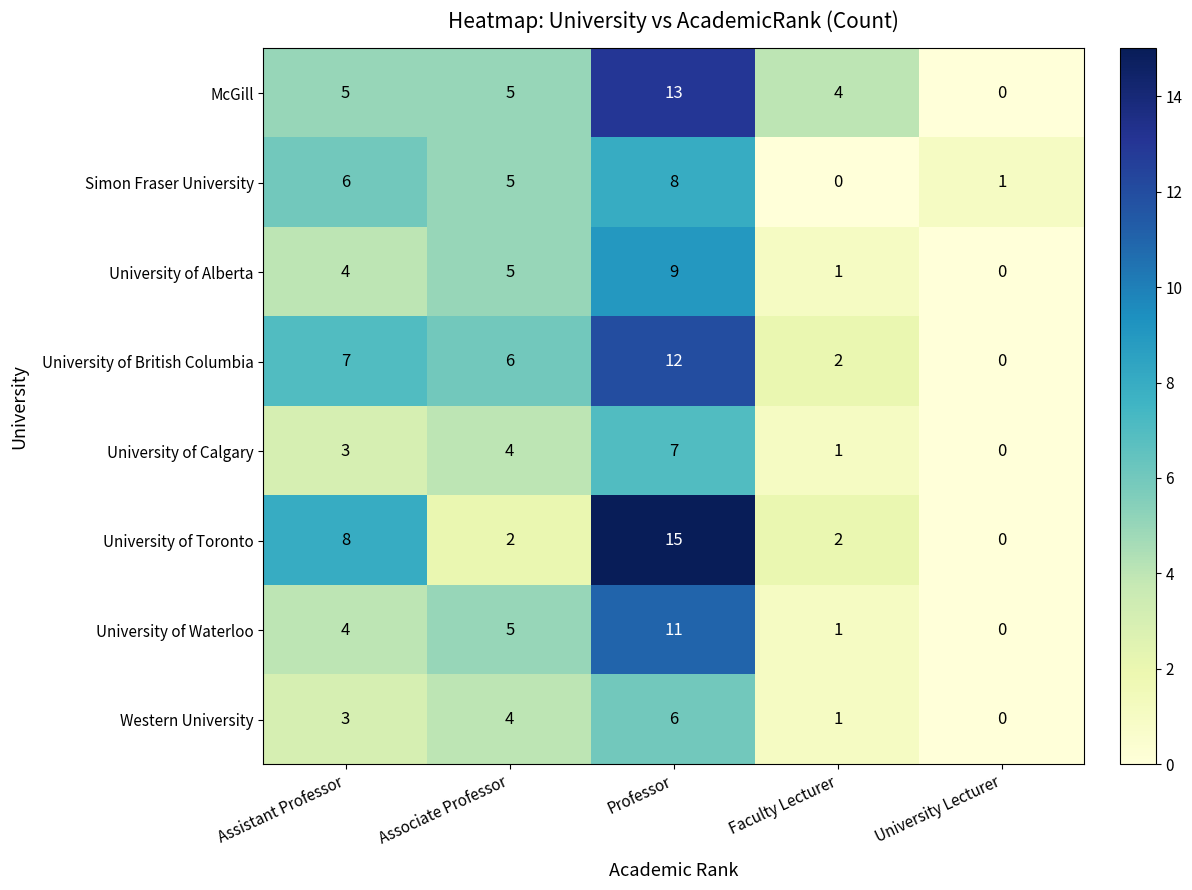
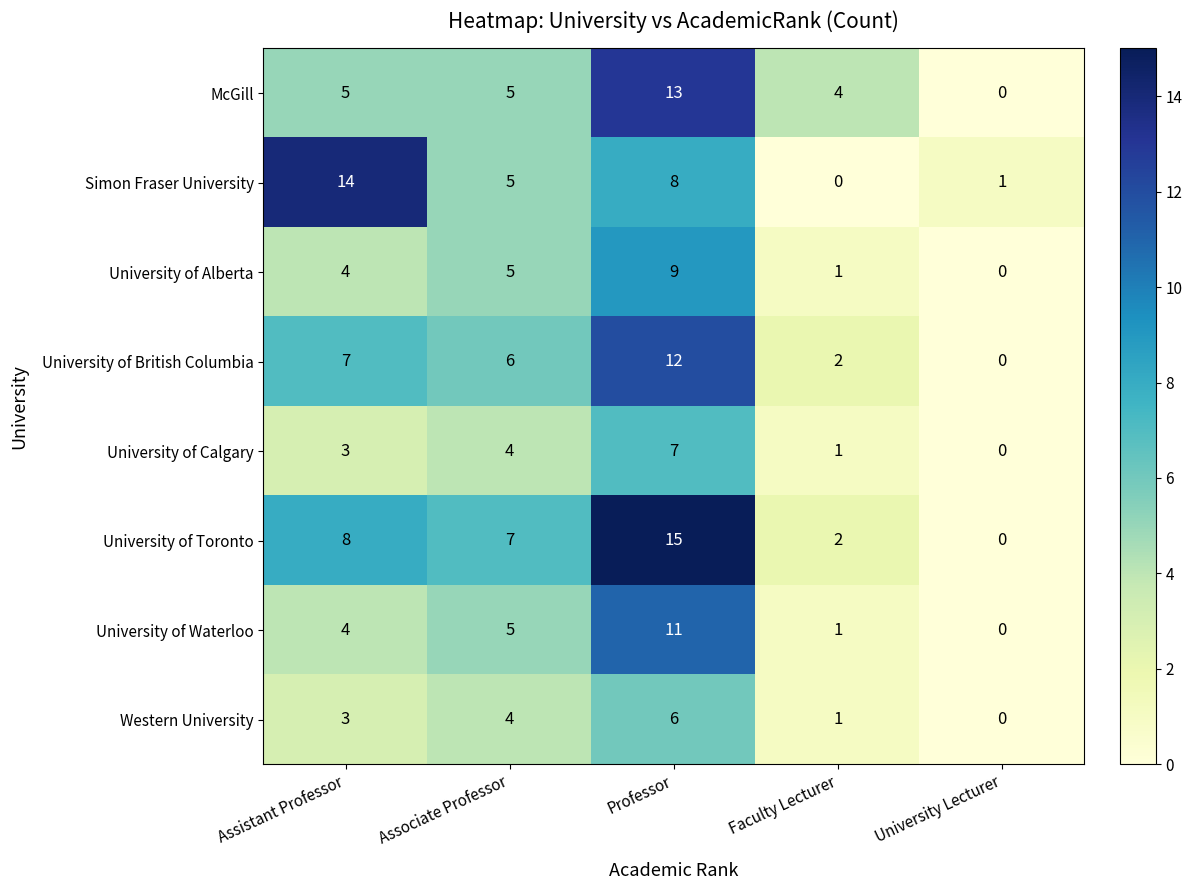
Simon Fraser University, Assistant Professor: 6 -> 14
University of Toronto, Associate Professor: 2 -> 7
